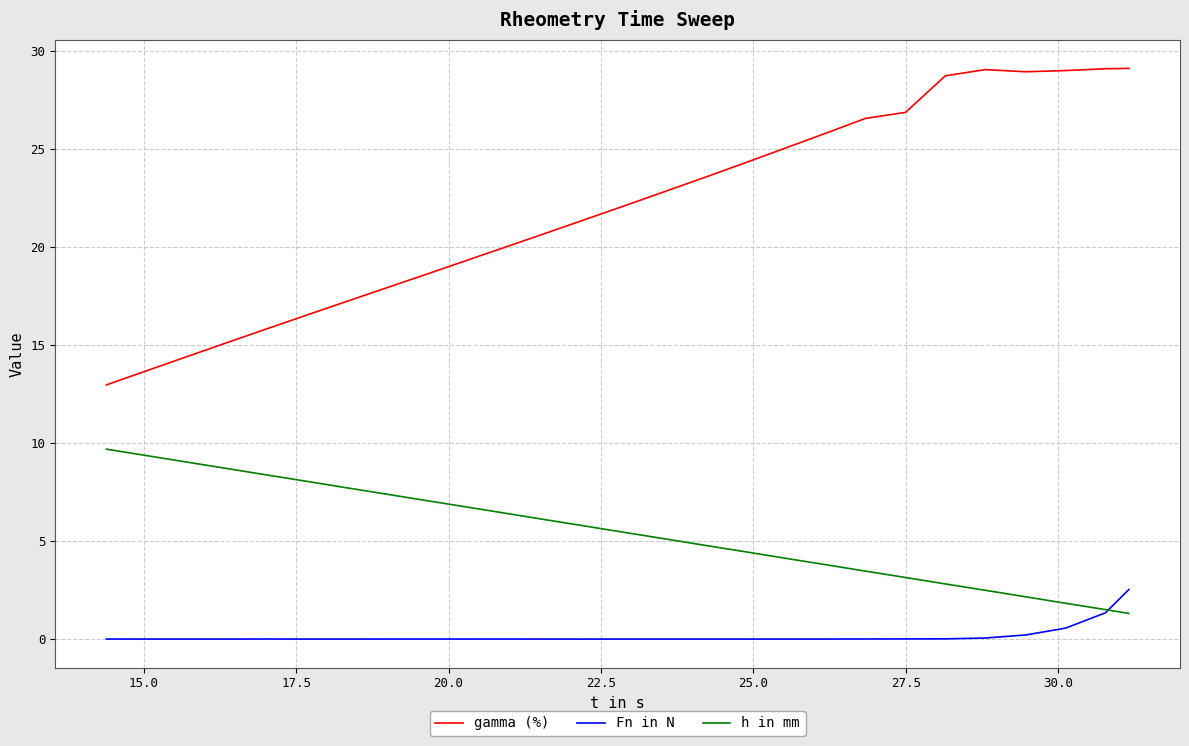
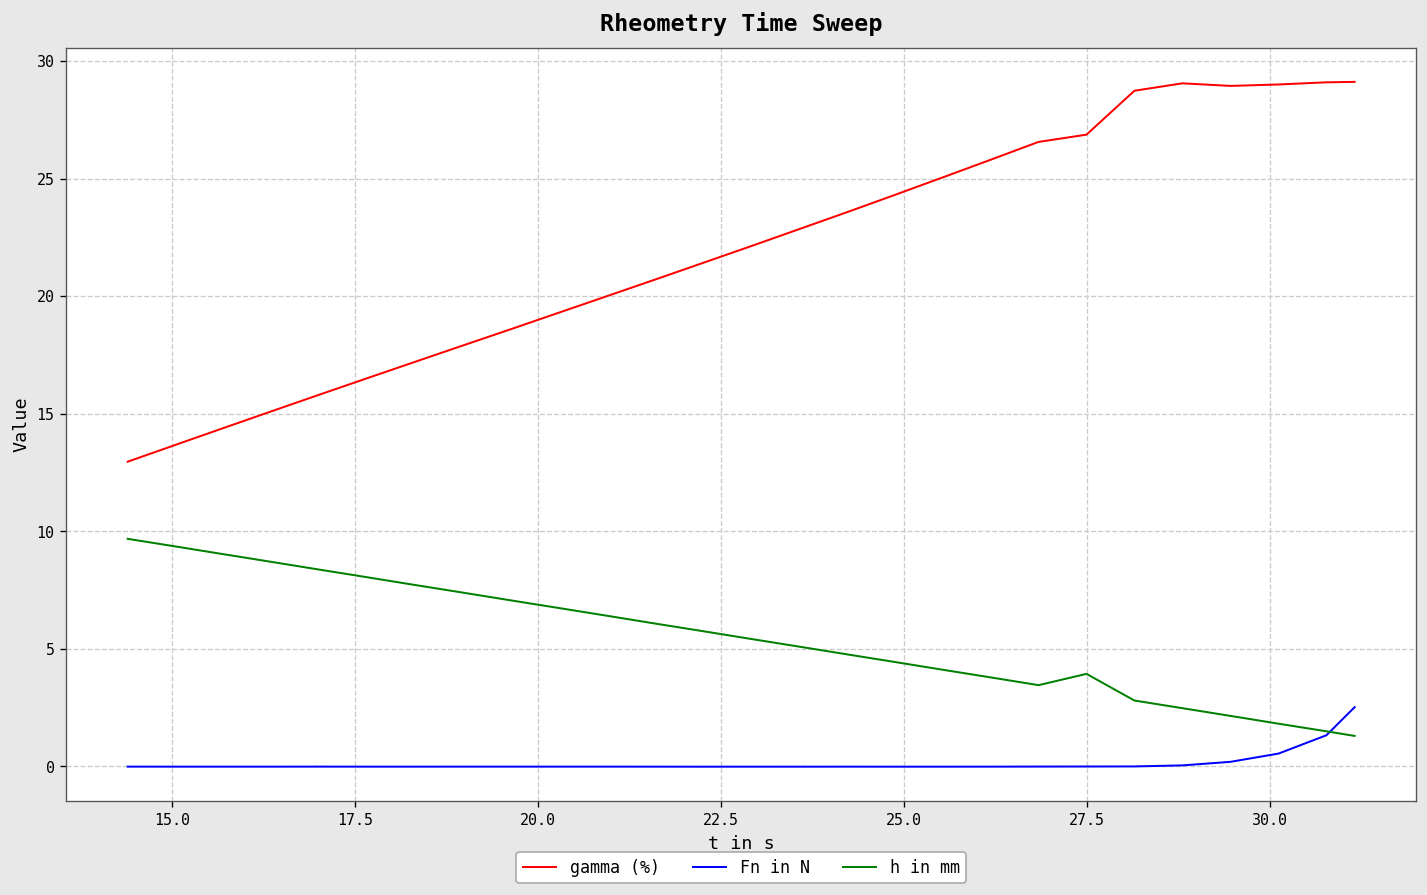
h in mm, 27.5: 3.1 -> 3.9
